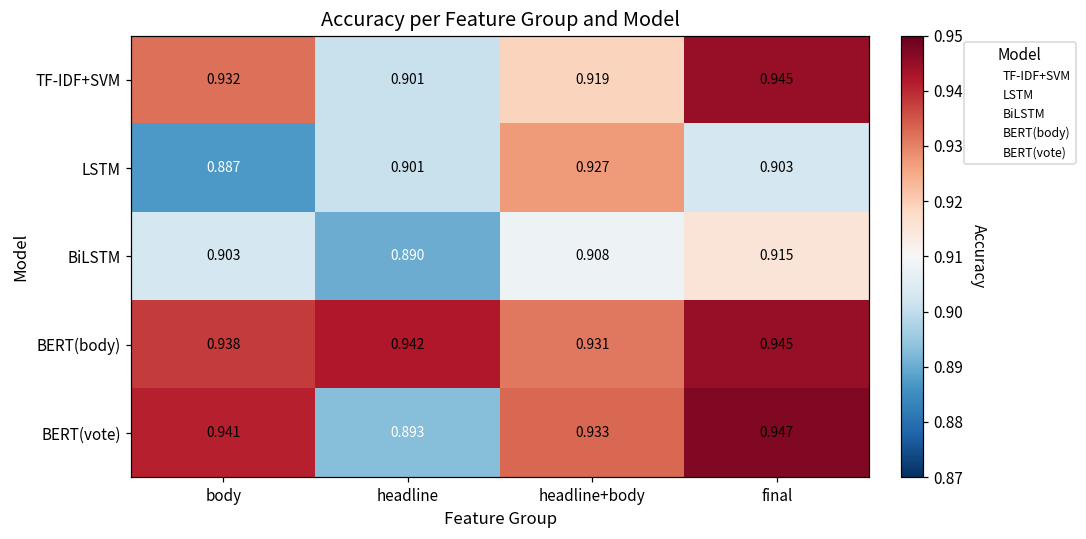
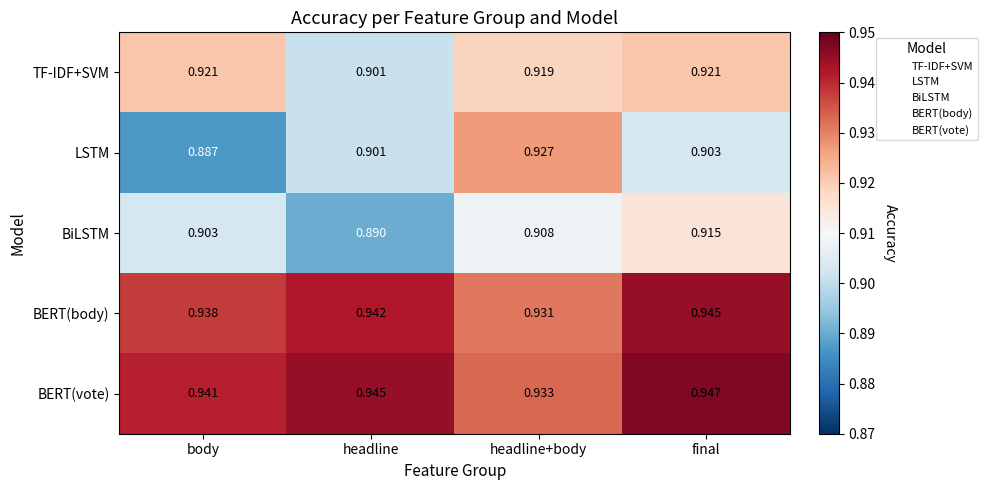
TF-IDF+SVM, body: 0.932 -> 0.921
TF-IDF+SVM, final: 0.945 -> 0.921
BERT(vote), headline: 0.893 -> 0.945
